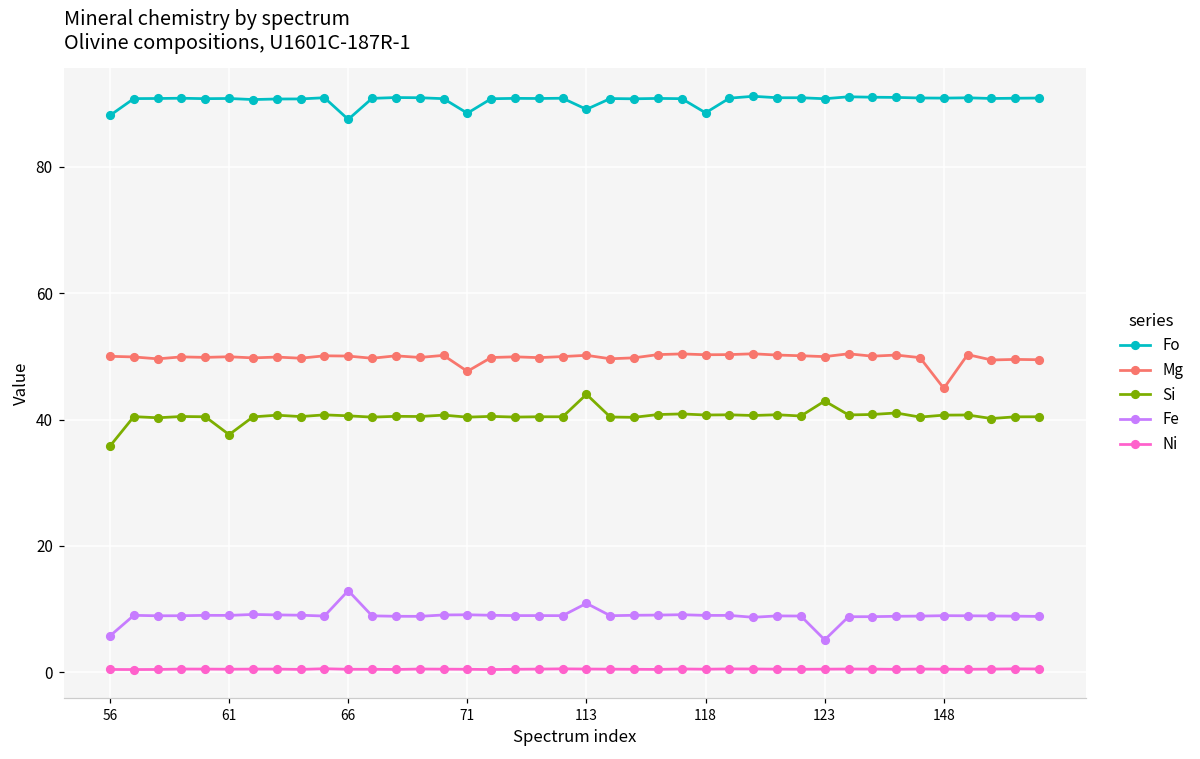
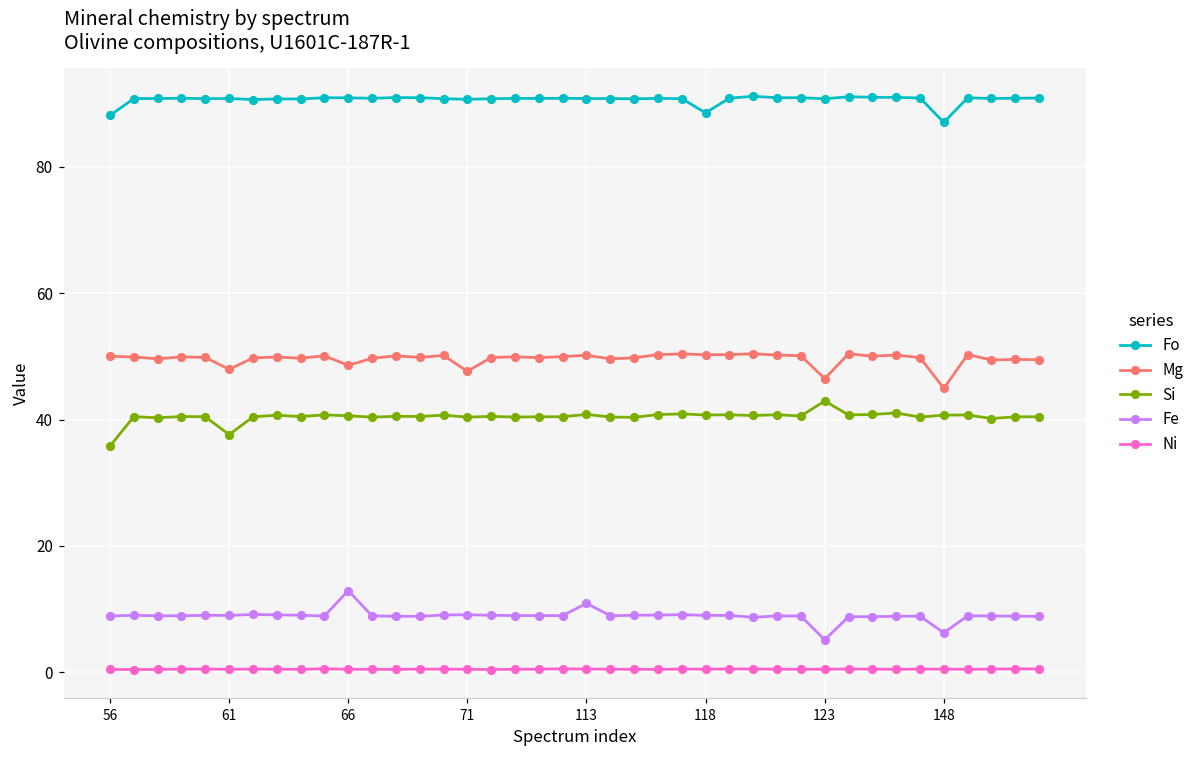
Fe, 56: 6 -> 9
Mg, 61: 50 -> 48
Fo, 66: 88 -> 91
Mg, 66: 50 -> 49
Fo, 71: 89 -> 91
Fo, 113: 89 -> 91
Si, 113: 44 -> 41
Mg, 123: 50 -> 46
Fo, 148: 91 -> 87
Fe, 148: 9 -> 6
